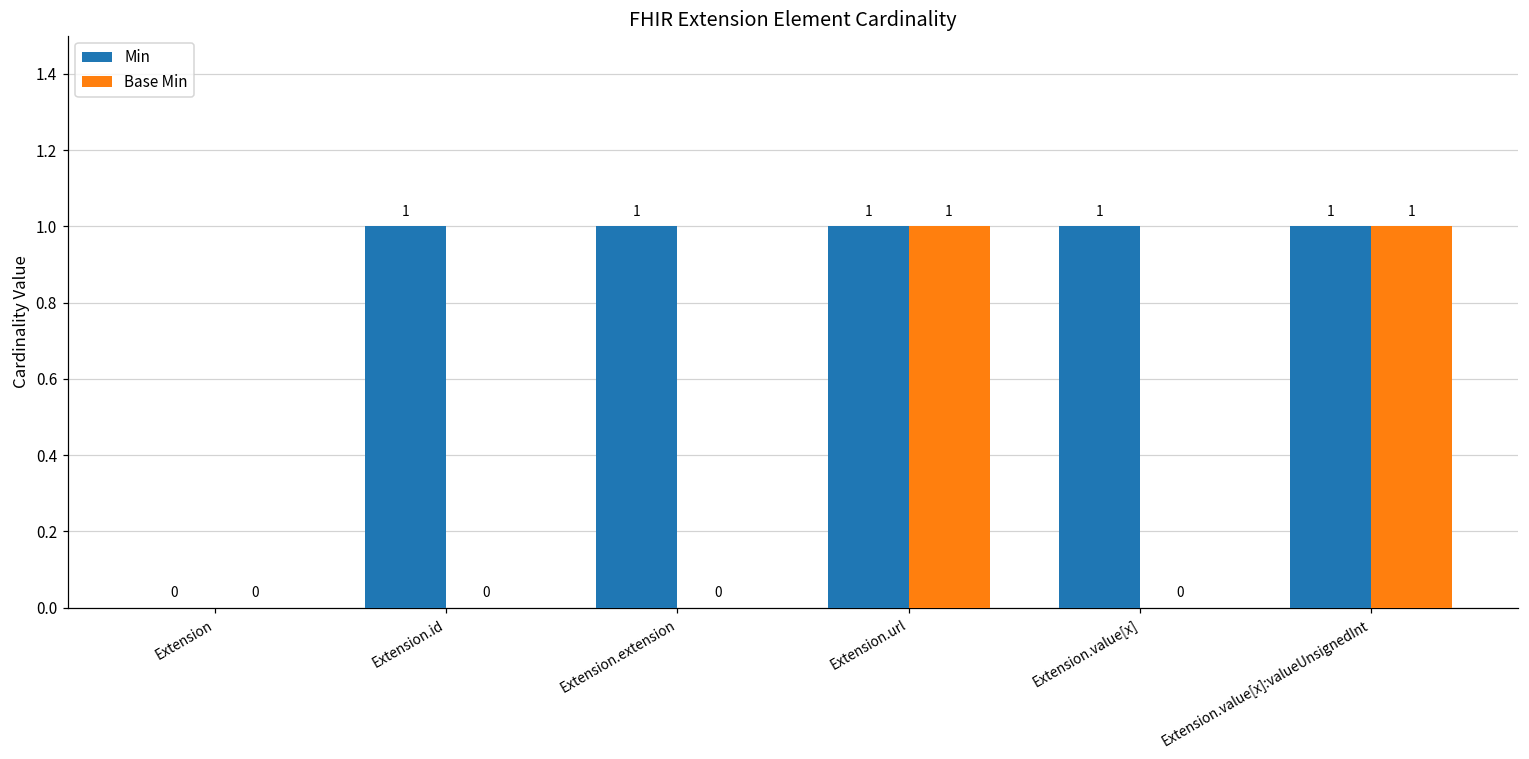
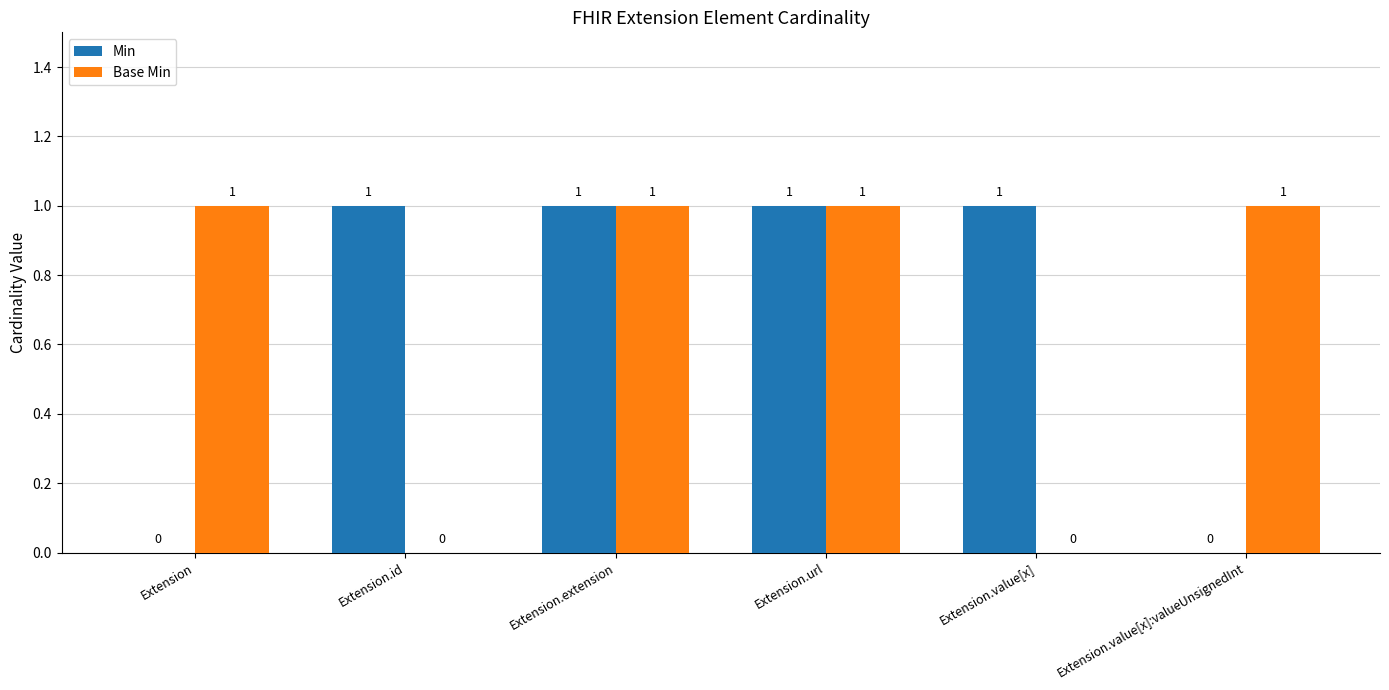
Base Min, Extension: 0 -> 1
Base Min, Extension.extension: 0 -> 1
Min, Extension.value[x]:valueUnsignedInt: 1 -> 0
